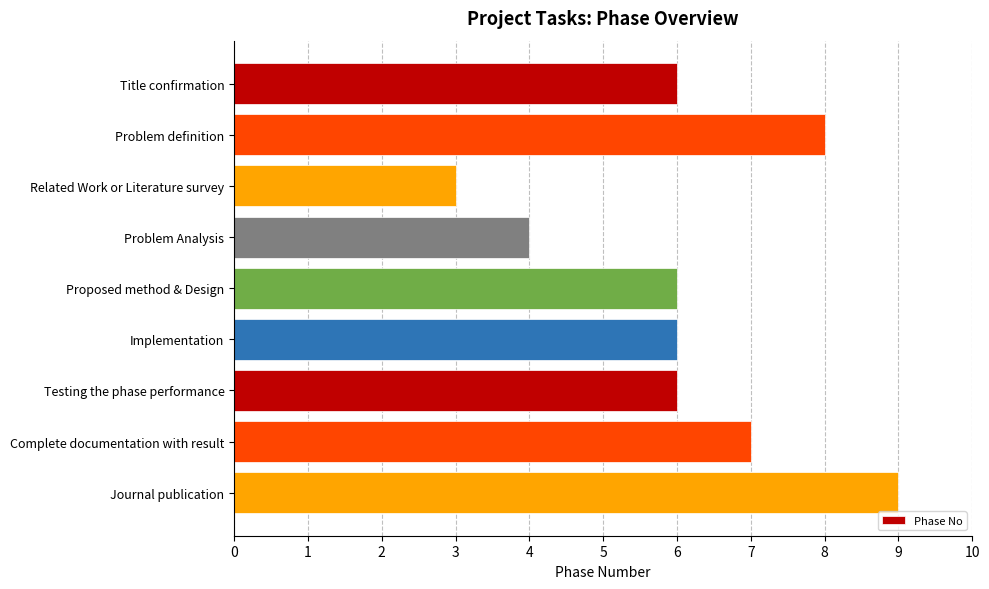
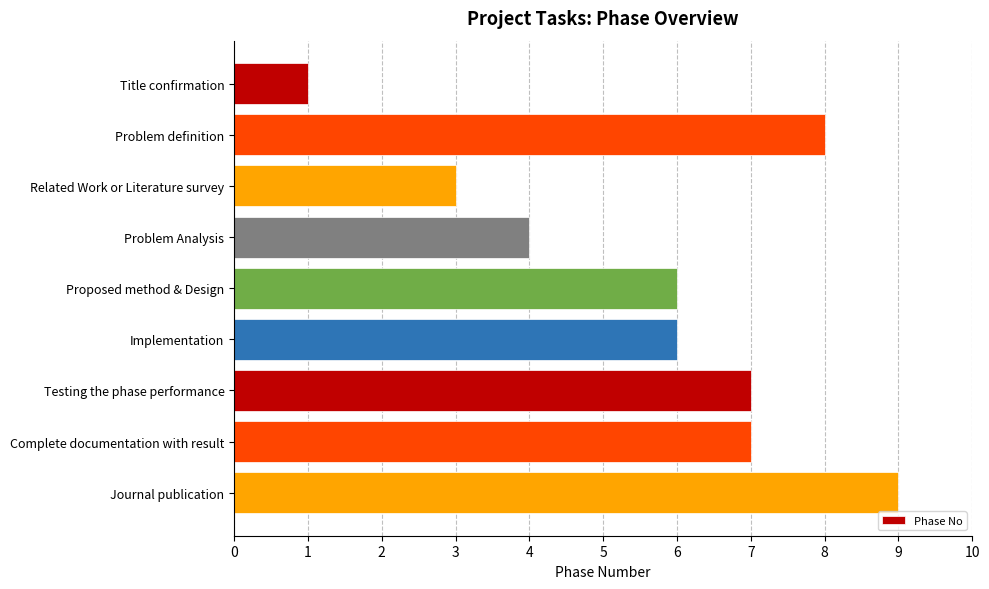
Title confirmation: 6 -> 1
Testing the phase performance: 6 -> 7
